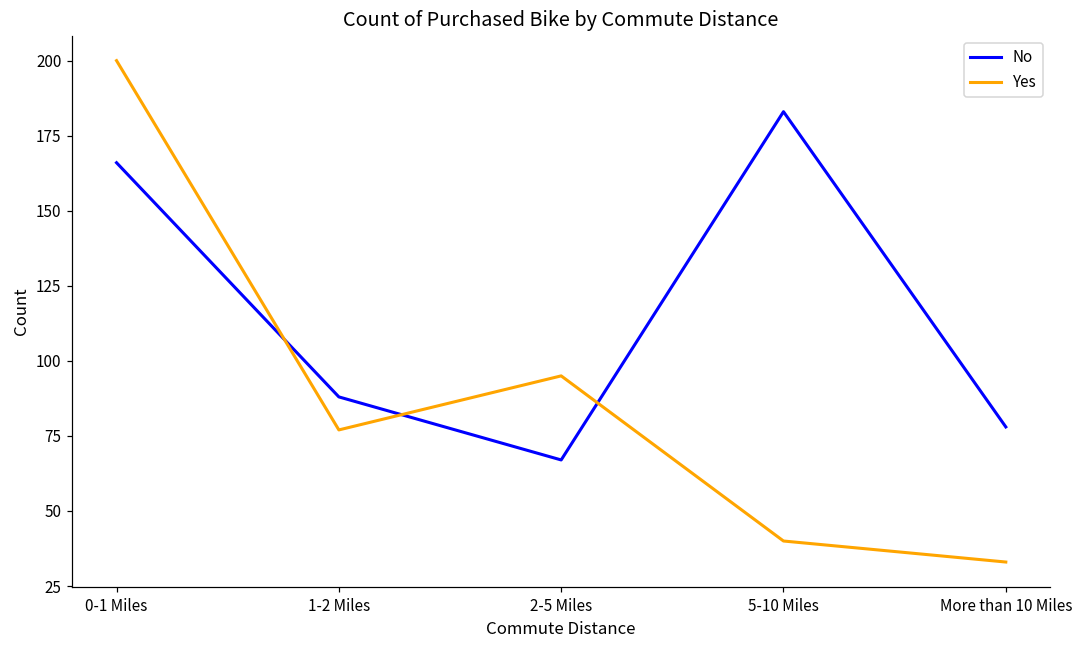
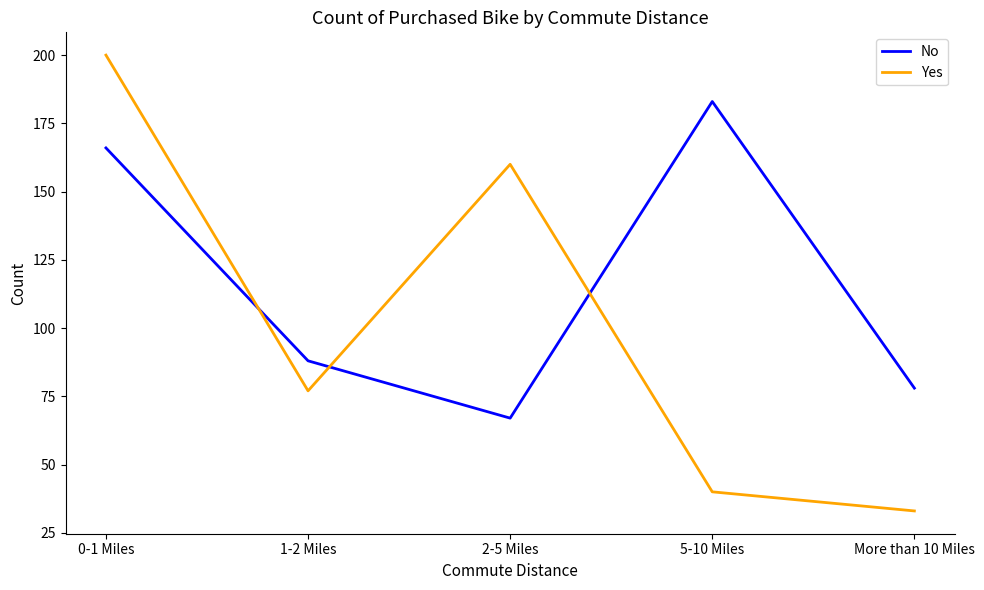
Yes, 2-5 Miles: 95 -> 160
